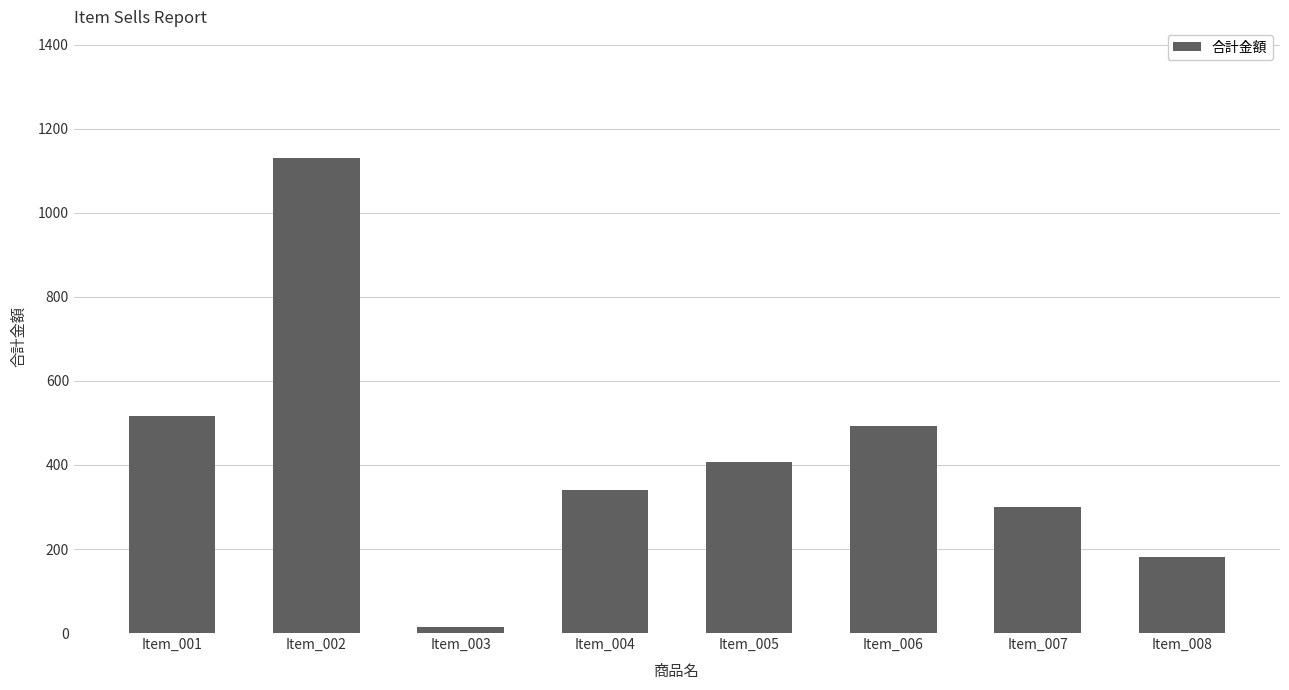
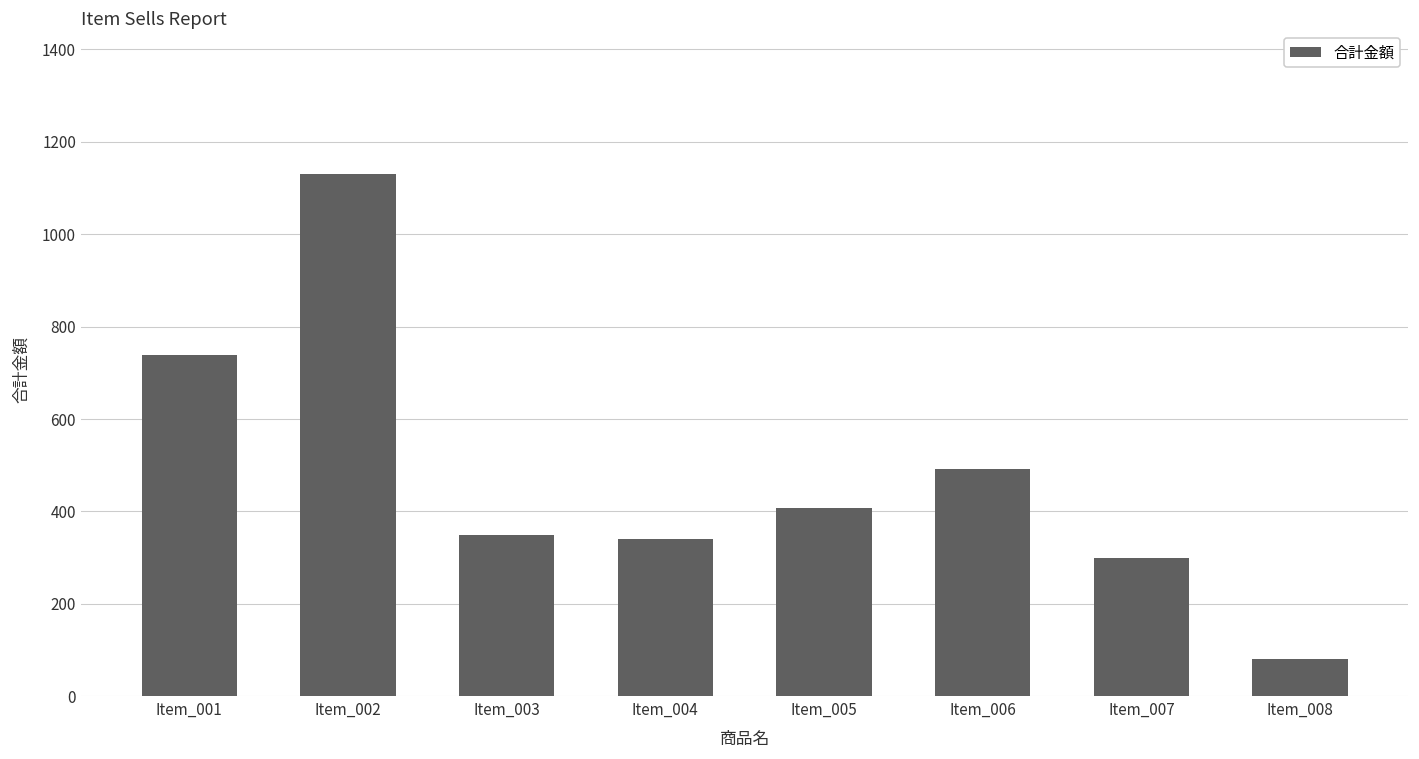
Item_001: 520 -> 740
Item_003: 20 -> 350
Item_008: 180 -> 80
